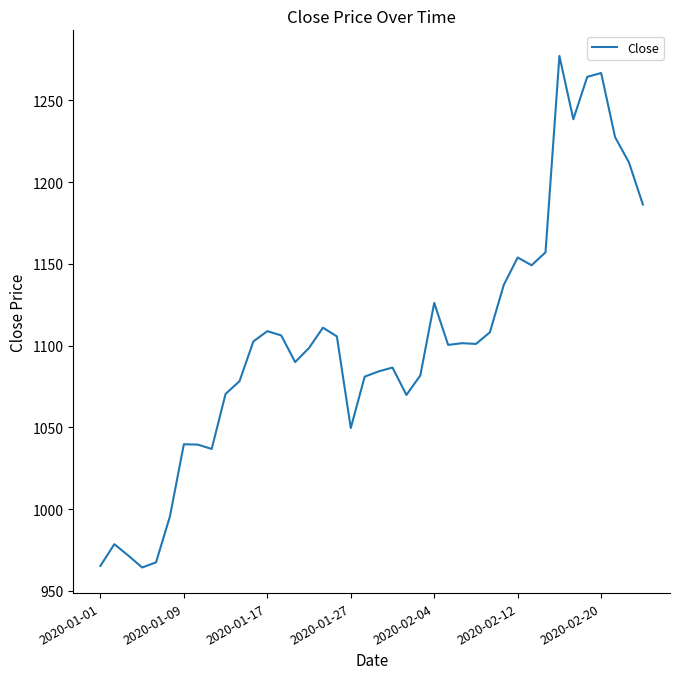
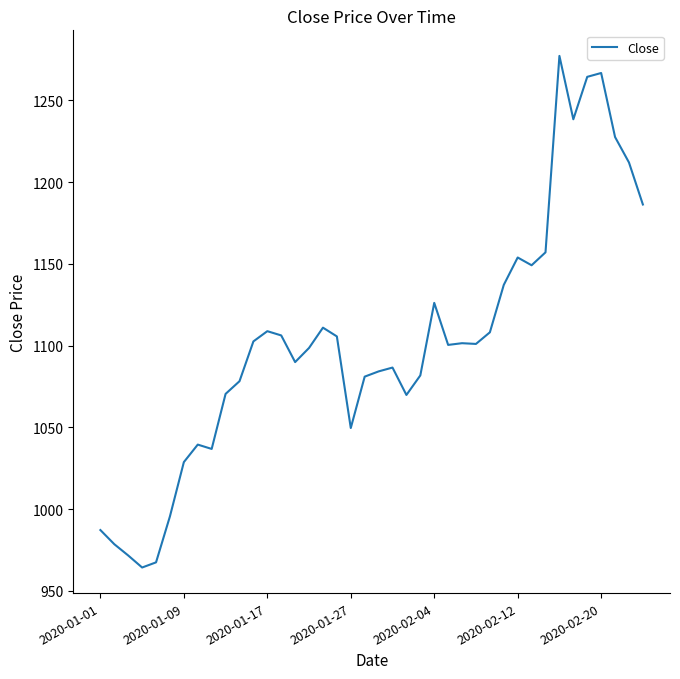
2020-01-01: 965 -> 987
2020-01-09: 1040 -> 1029
